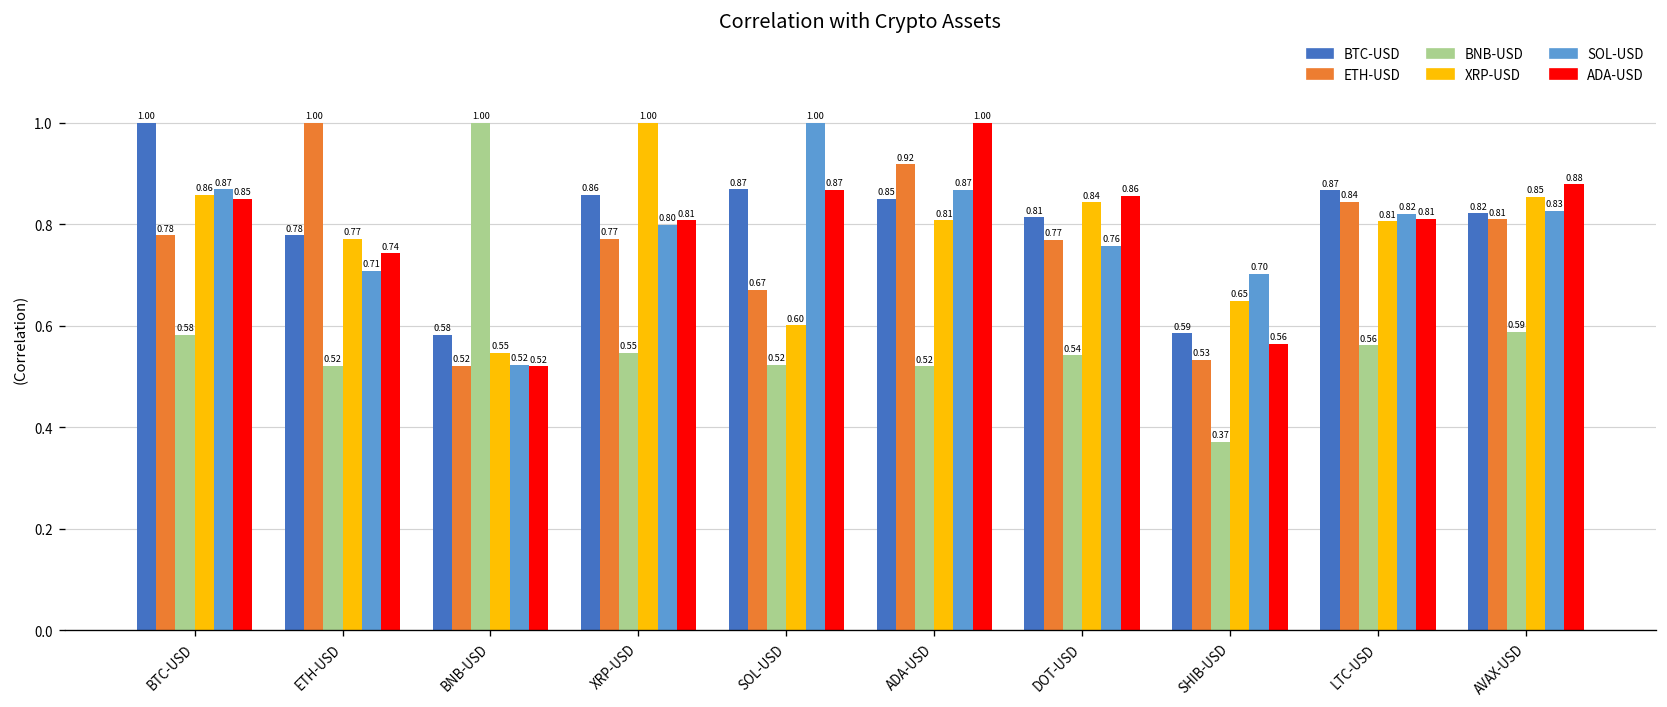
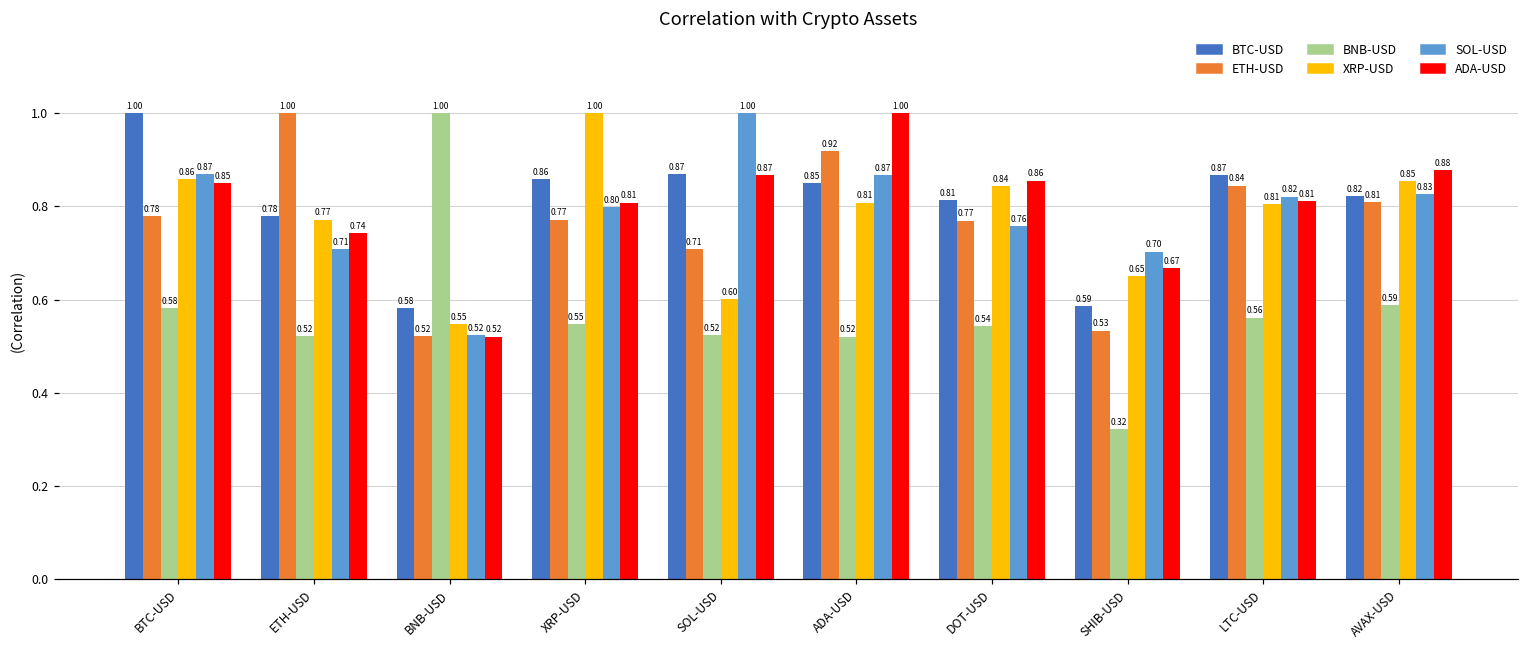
ETH-USD, SOL-USD: 0.67 -> 0.71
BNB-USD, SHIB-USD: 0.37 -> 0.32
ADA-USD, SHIB-USD: 0.56 -> 0.67
